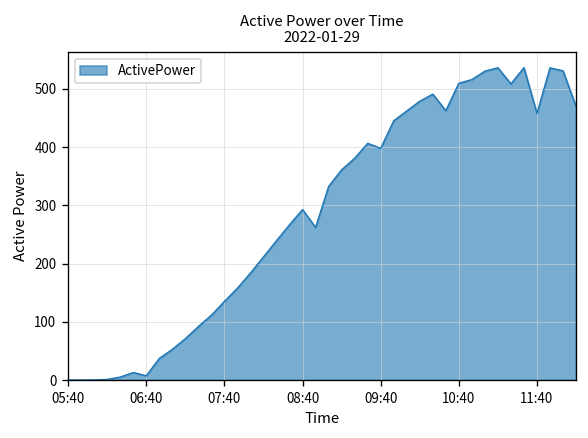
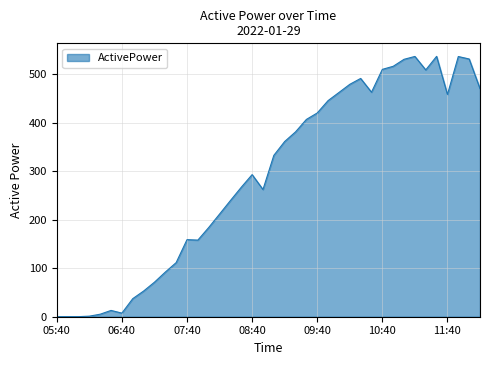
07:40: 140 -> 160
09:40: 400 -> 420
